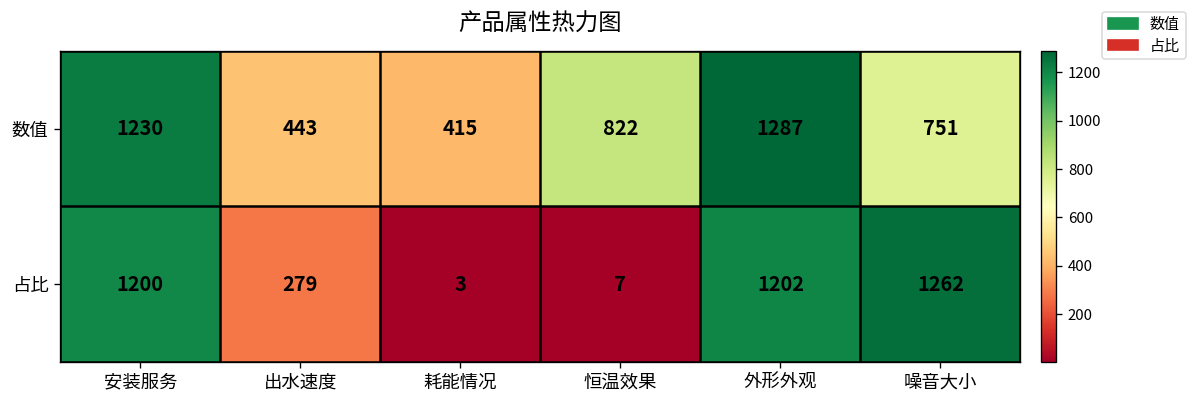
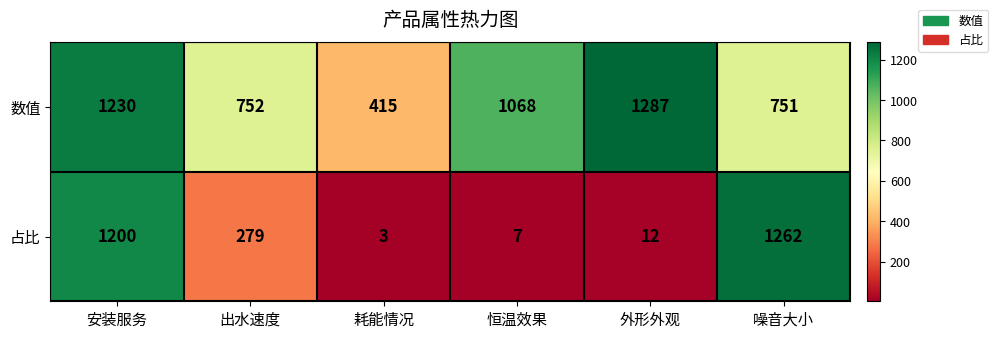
数值, 出水速度: 443 -> 752
数值, 恒温效果: 822 -> 1068
占比, 外形外观: 1202 -> 12
